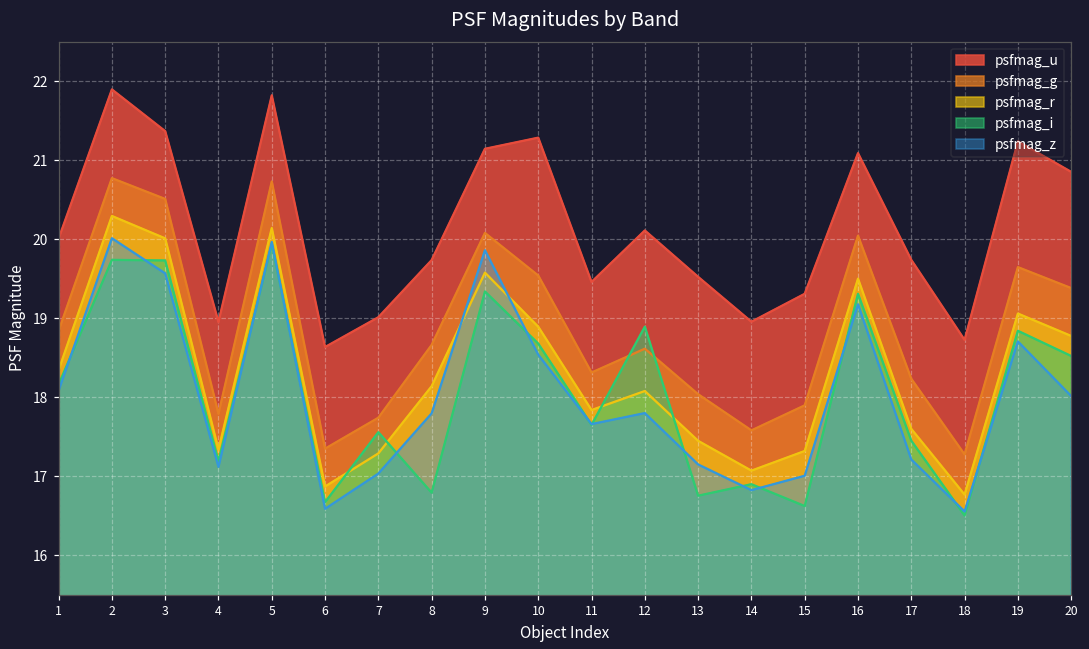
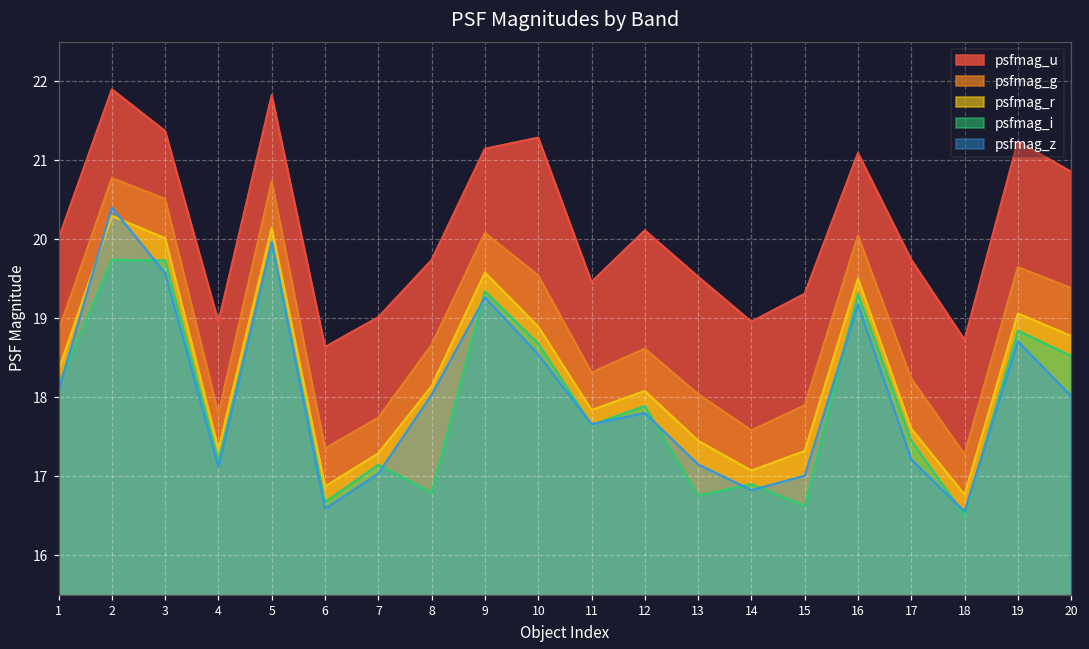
psfmag_z, 2: 20.0 -> 20.4
psfmag_i, 7: 17.6 -> 17.1
psfmag_z, 8: 17.8 -> 18.0
psfmag_z, 9: 19.9 -> 19.3
psfmag_i, 12: 18.9 -> 17.9
